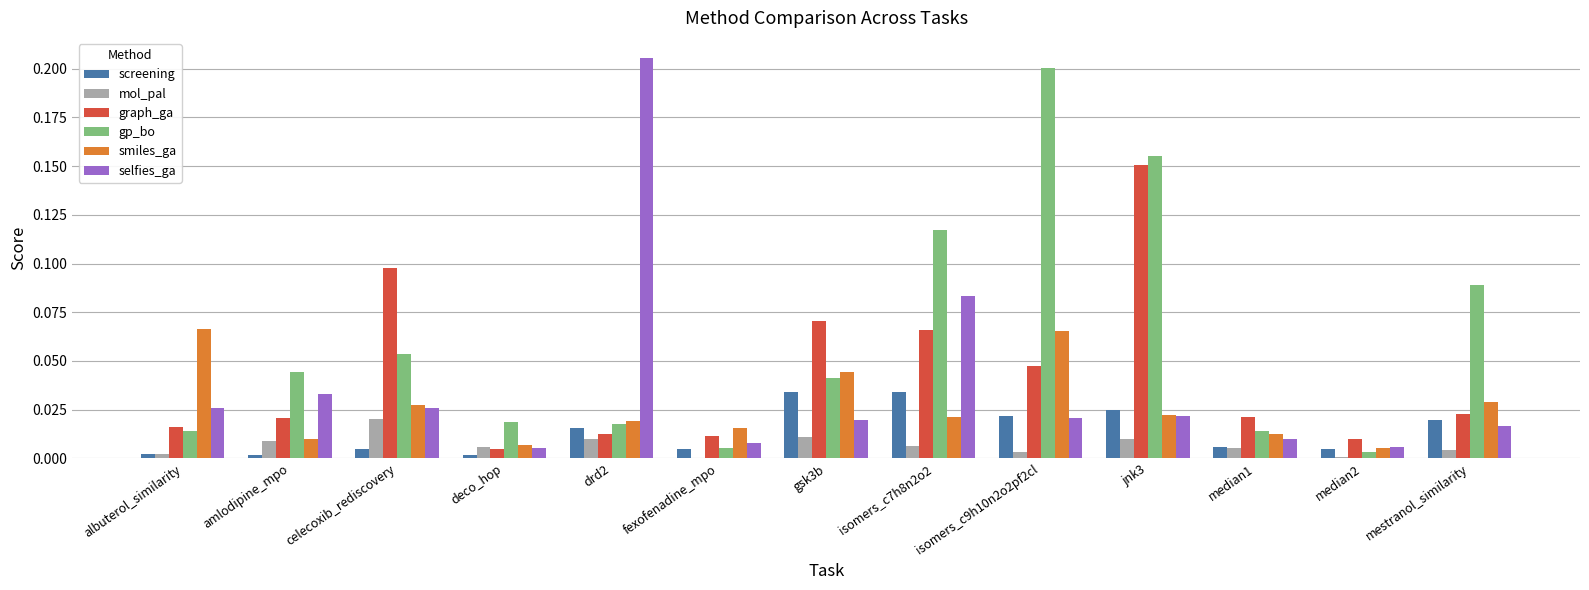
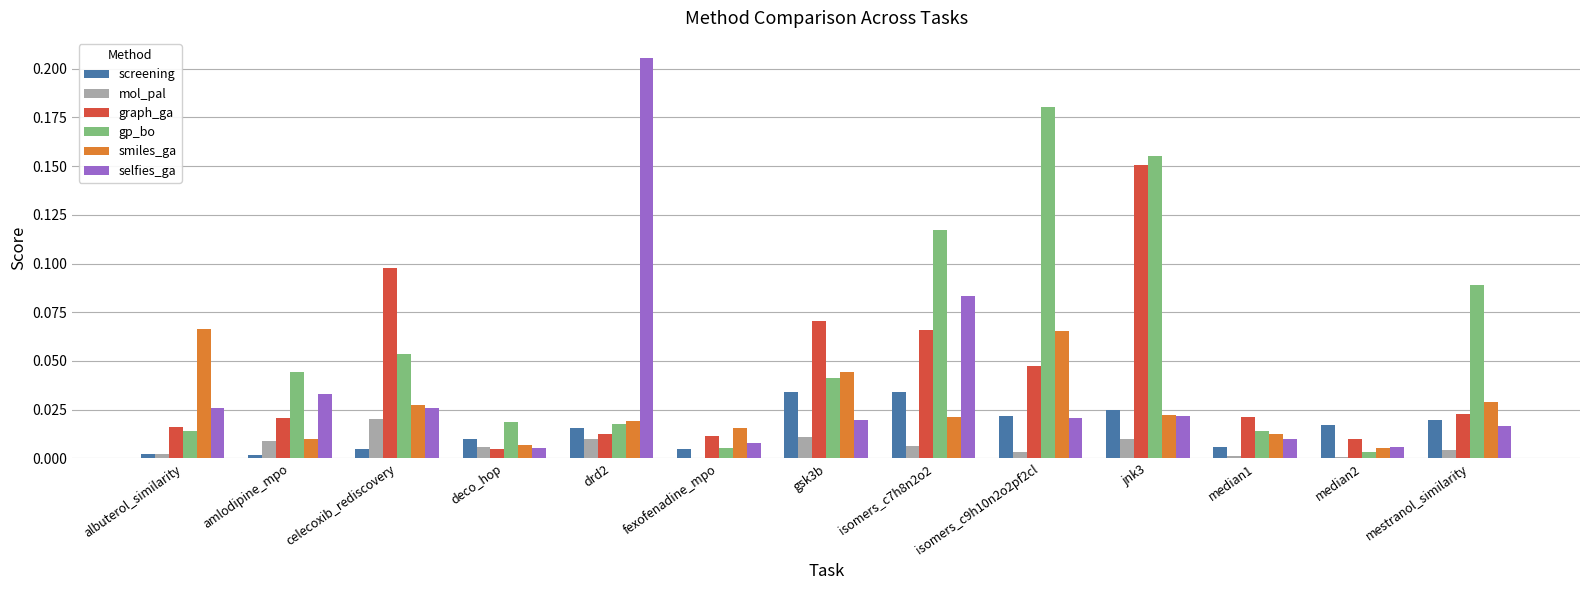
screening, deco_hop: 0.002 -> 0.010
gp_bo, isomers_c9h10n2o2pf2cl: 0.200 -> 0.181
mol_pal, median1: 0.005 -> 0.001
screening, median2: 0.005 -> 0.017
